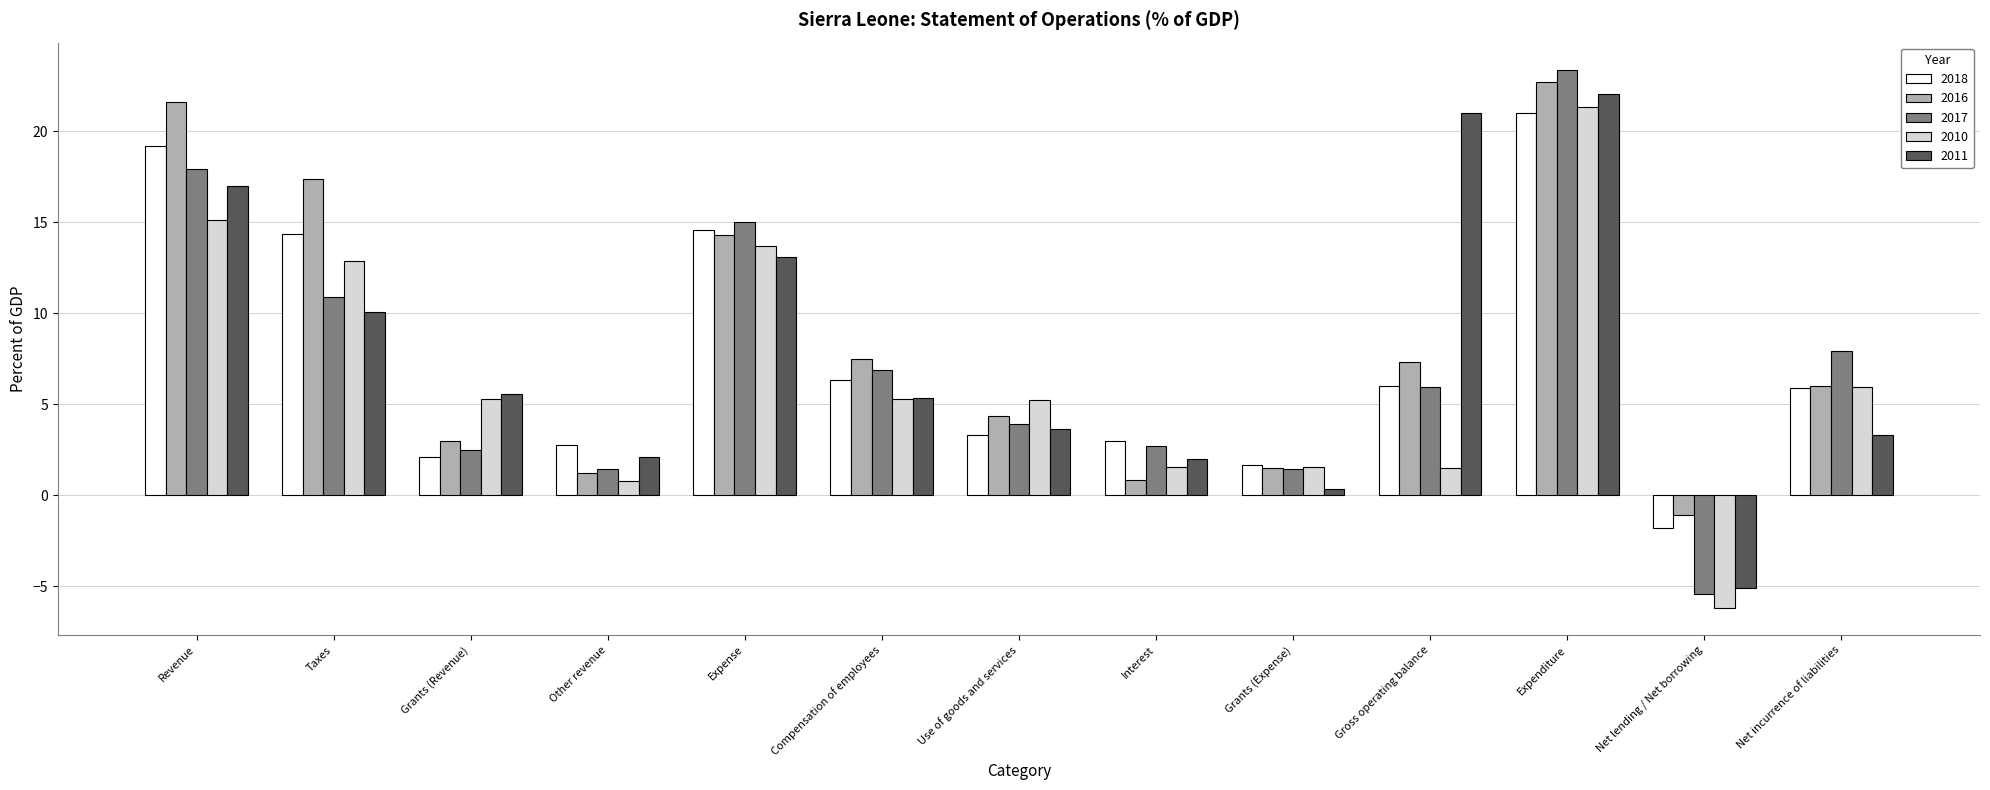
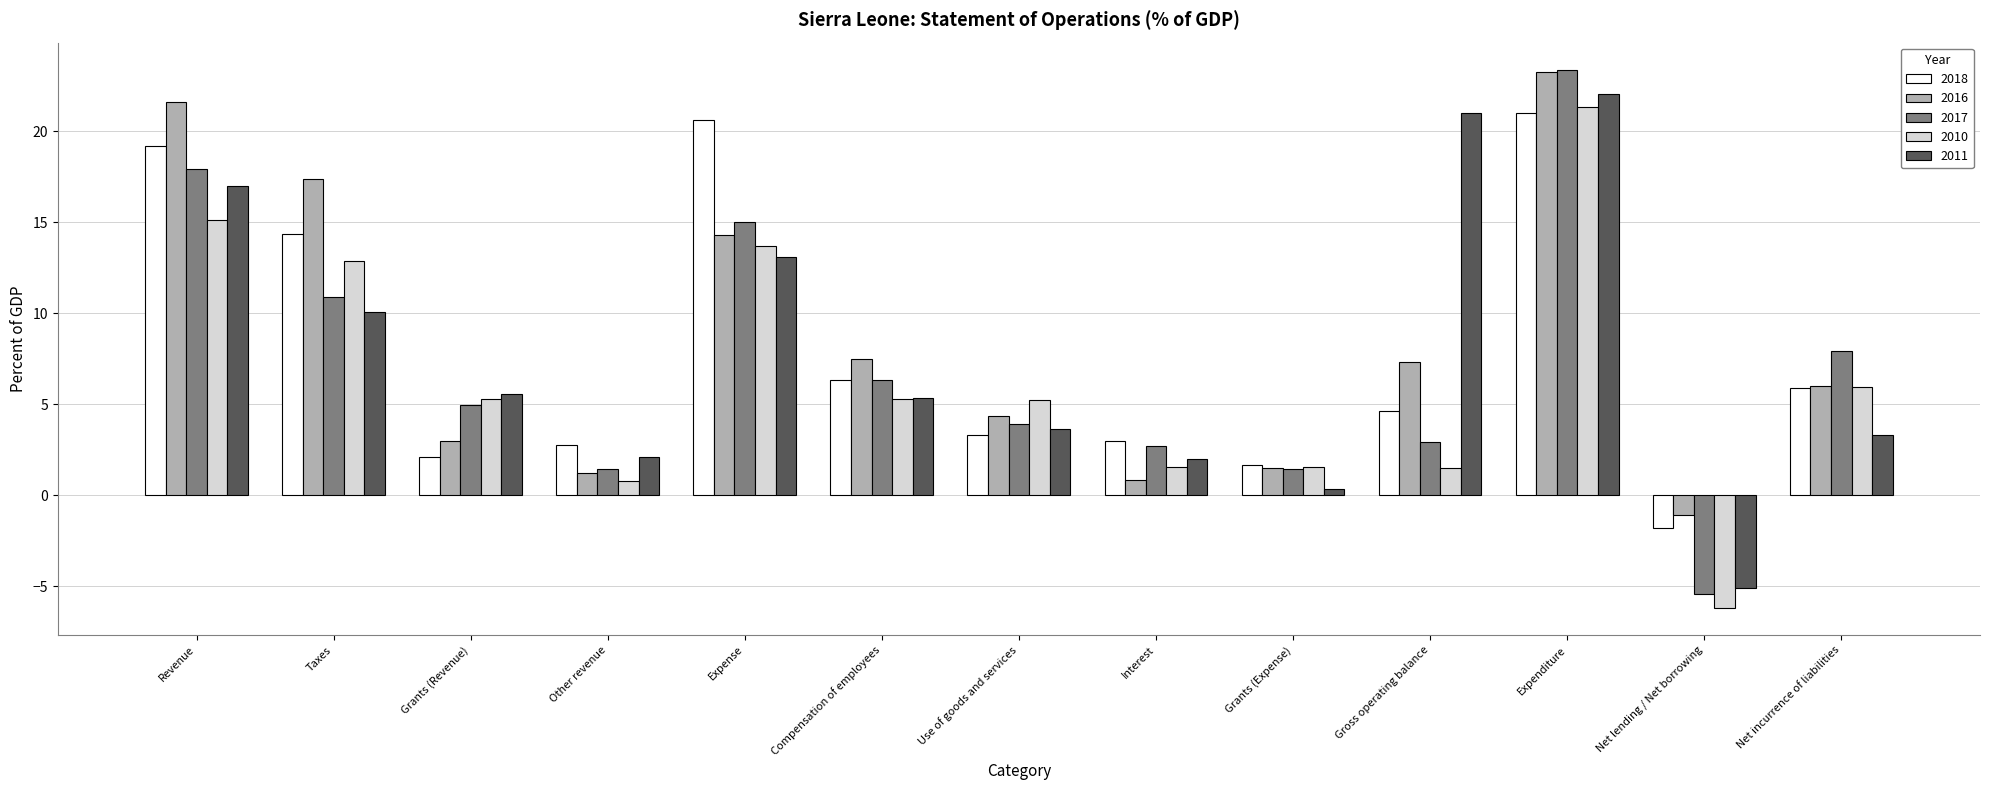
2017, Grants (Revenue): 2.5 -> 4.9
2018, Expense: 14.5 -> 20.6
2017, Compensation of employees: 6.9 -> 6.3
2018, Gross operating balance: 6.0 -> 4.6
2017, Gross operating balance: 6.0 -> 2.9
2016, Expenditure: 22.7 -> 23.3
